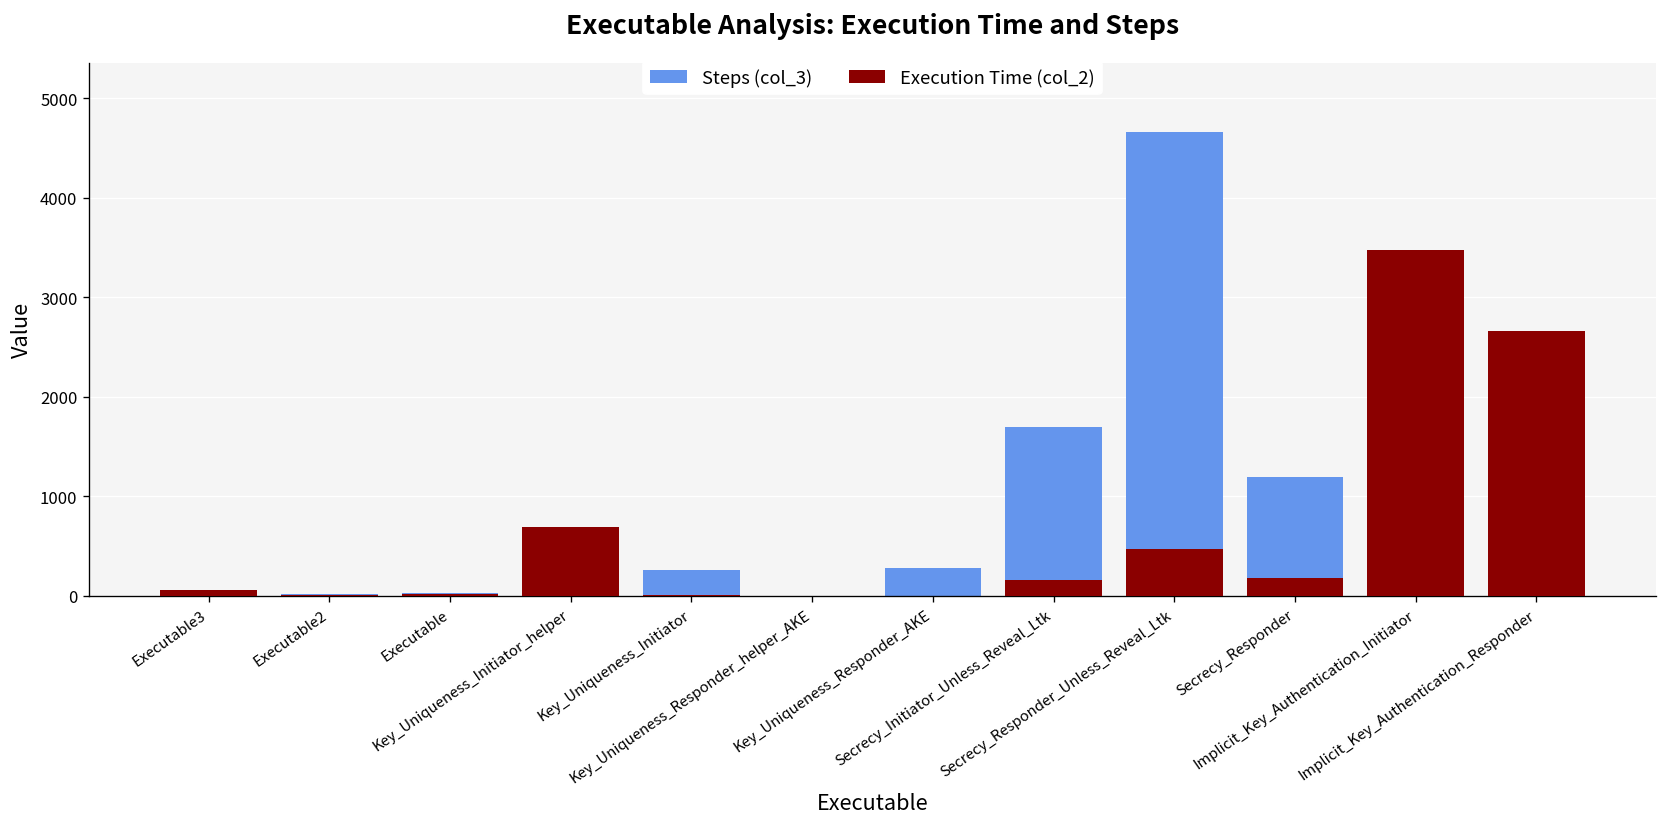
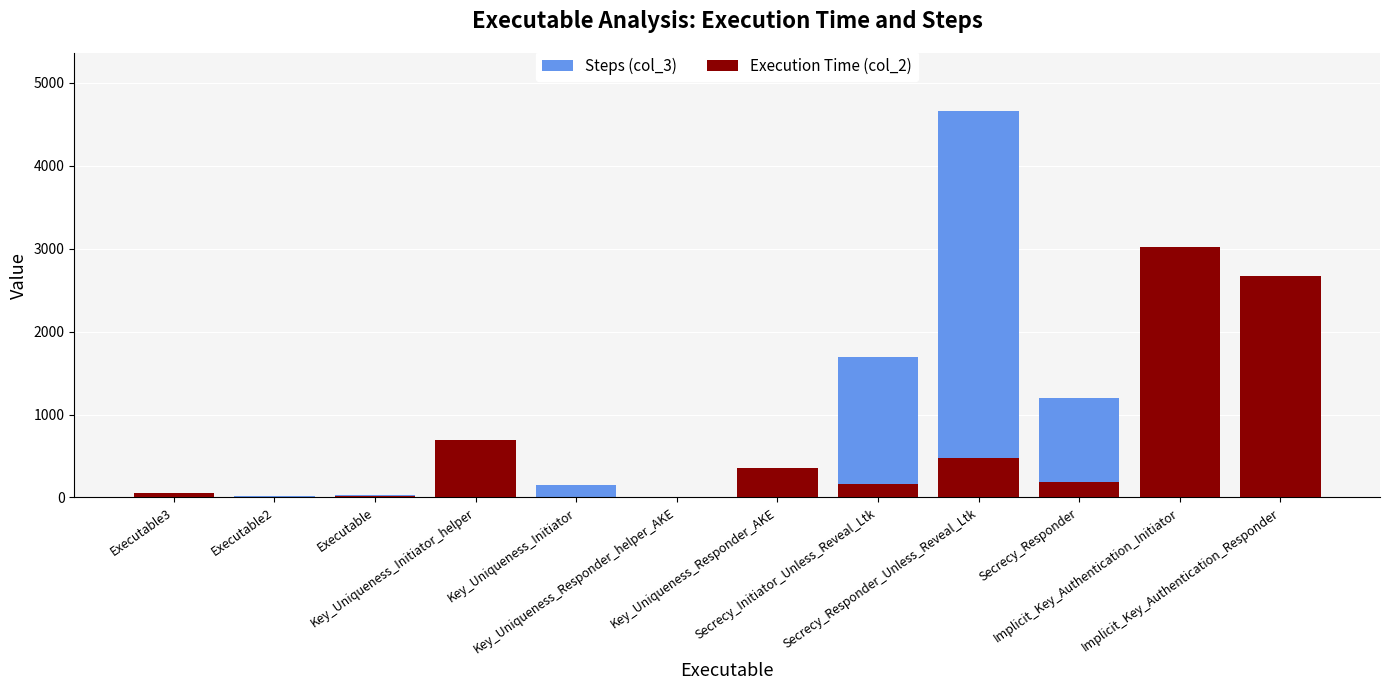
Steps (col_3), Key_Uniqueness_Initiator: 300 -> 200
Execution Time (col_2), Key_Uniqueness_Responder_AKE: 0 -> 400
Execution Time (col_2), Implicit_Key_Authentication_Initiator: 3500 -> 3000
